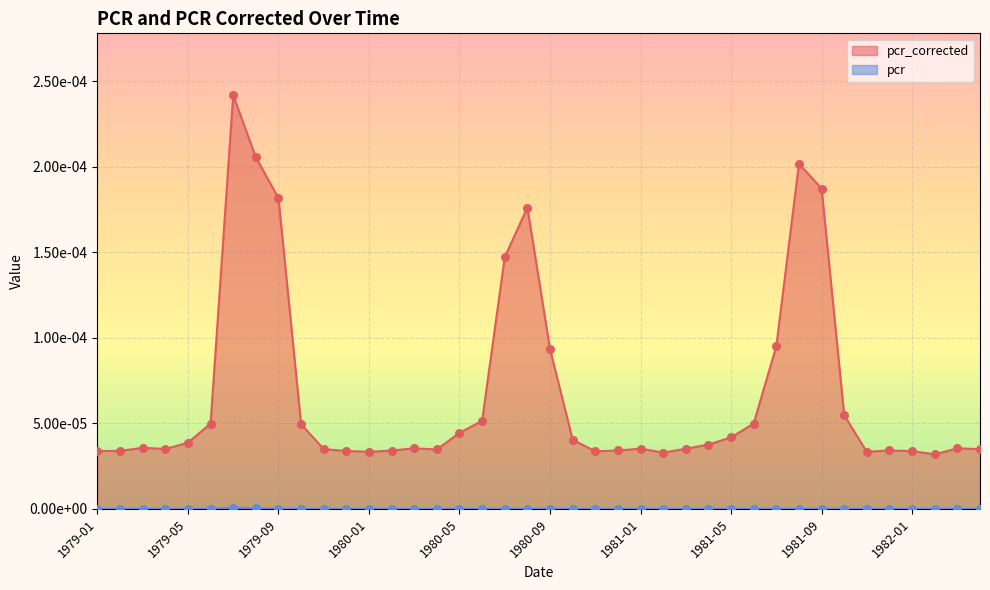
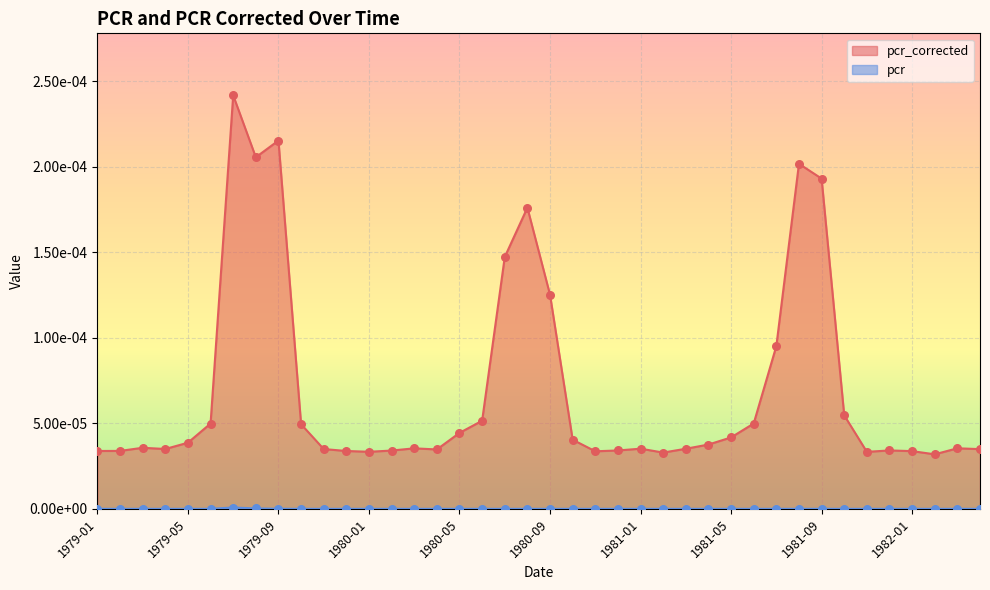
pcr_corrected, 1979-09: 0.000182 -> 0.000215
pcr_corrected, 1980-09: 0.000093 -> 0.000125
pcr_corrected, 1981-09: 0.000187 -> 0.000193
